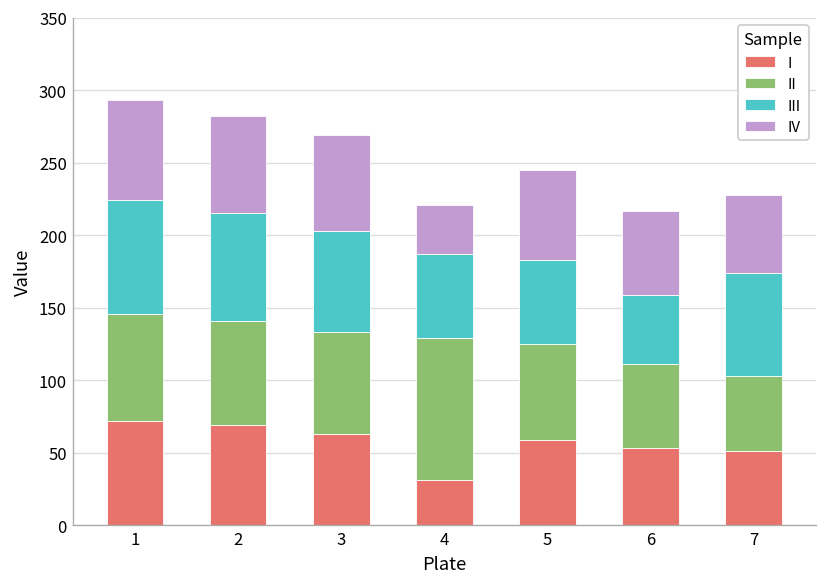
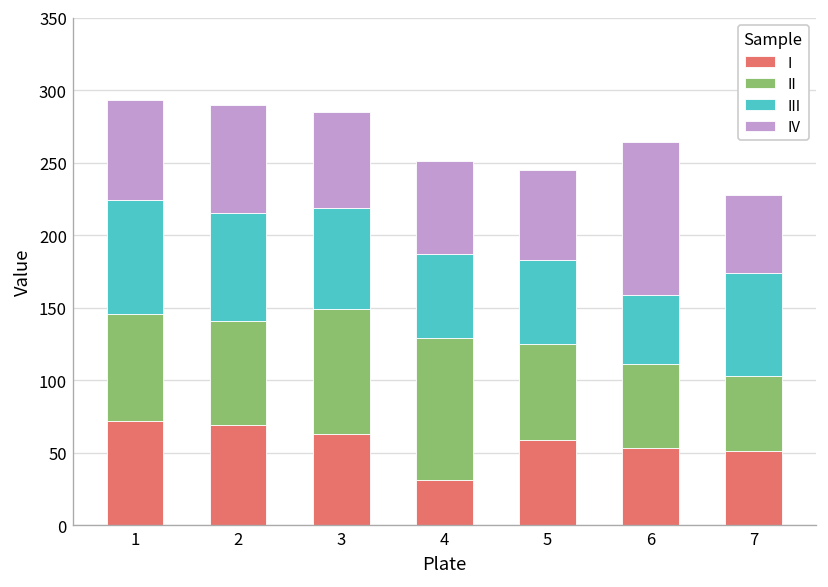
IV, 2: 67 -> 75
II, 3: 70 -> 86
IV, 4: 34 -> 64
IV, 6: 58 -> 105
